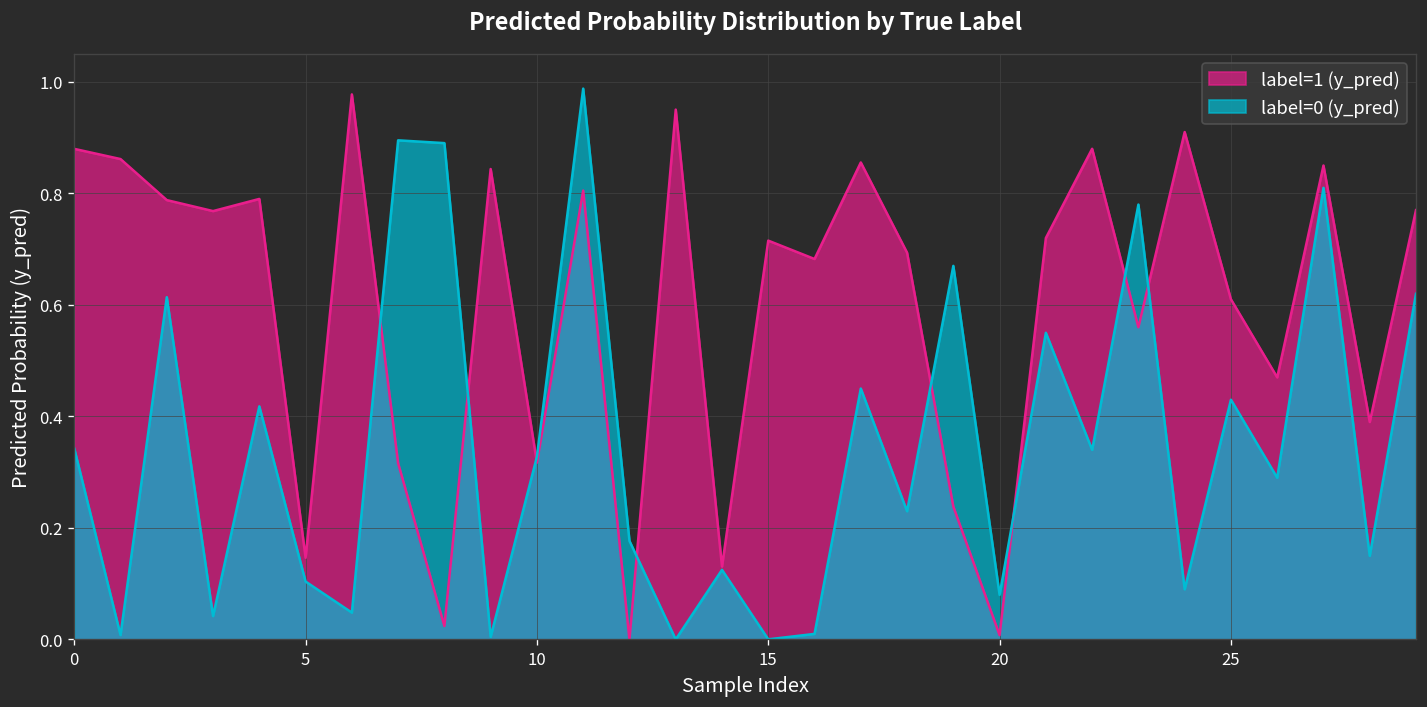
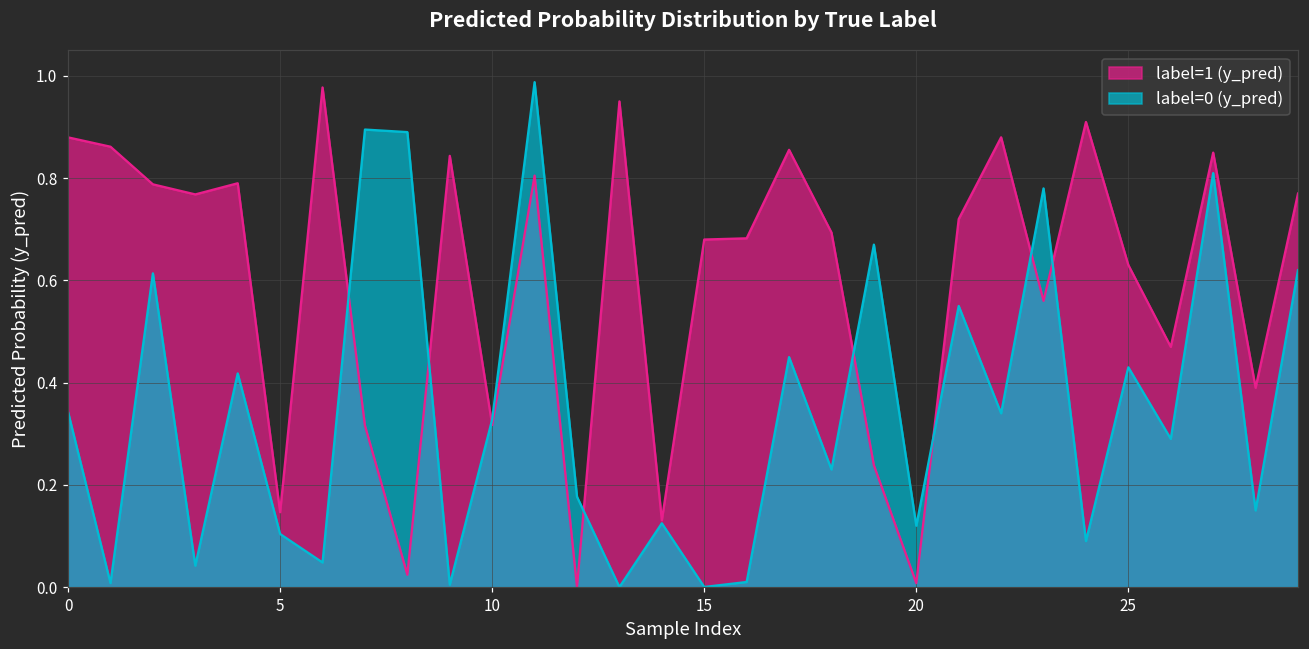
label=1 (y_pred), 15: 0.72 -> 0.68
label=0 (y_pred), 20: 0.08 -> 0.12
label=1 (y_pred), 25: 0.61 -> 0.63
